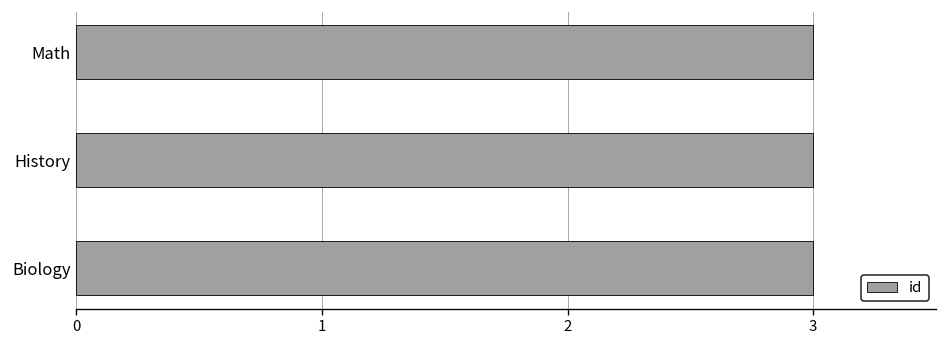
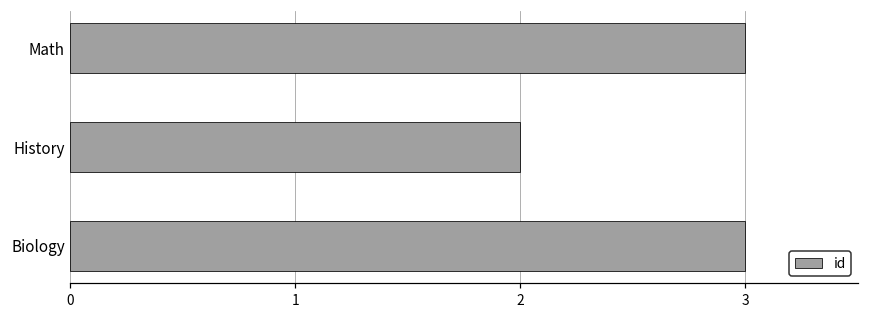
History: 3 -> 2
